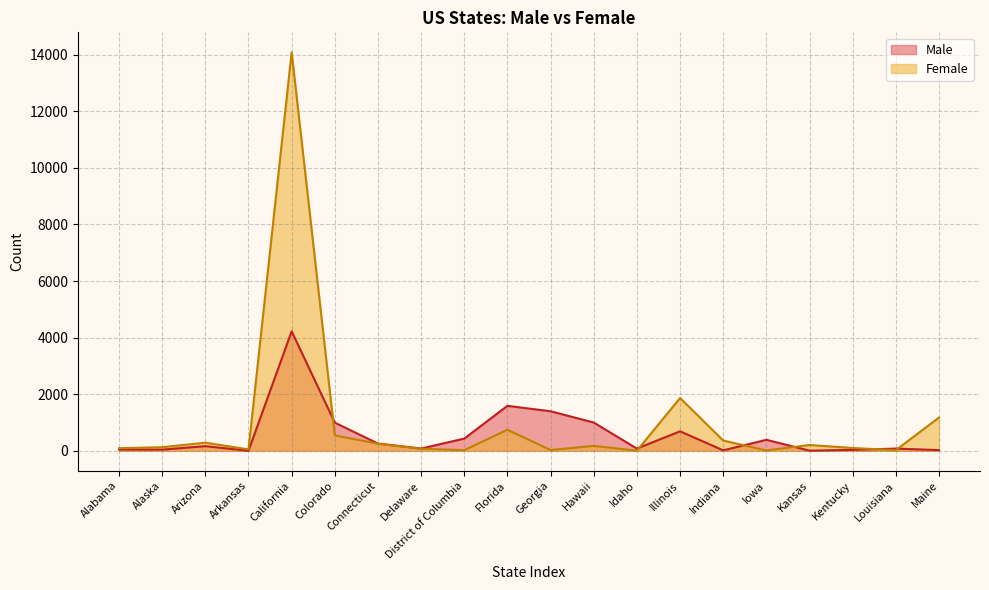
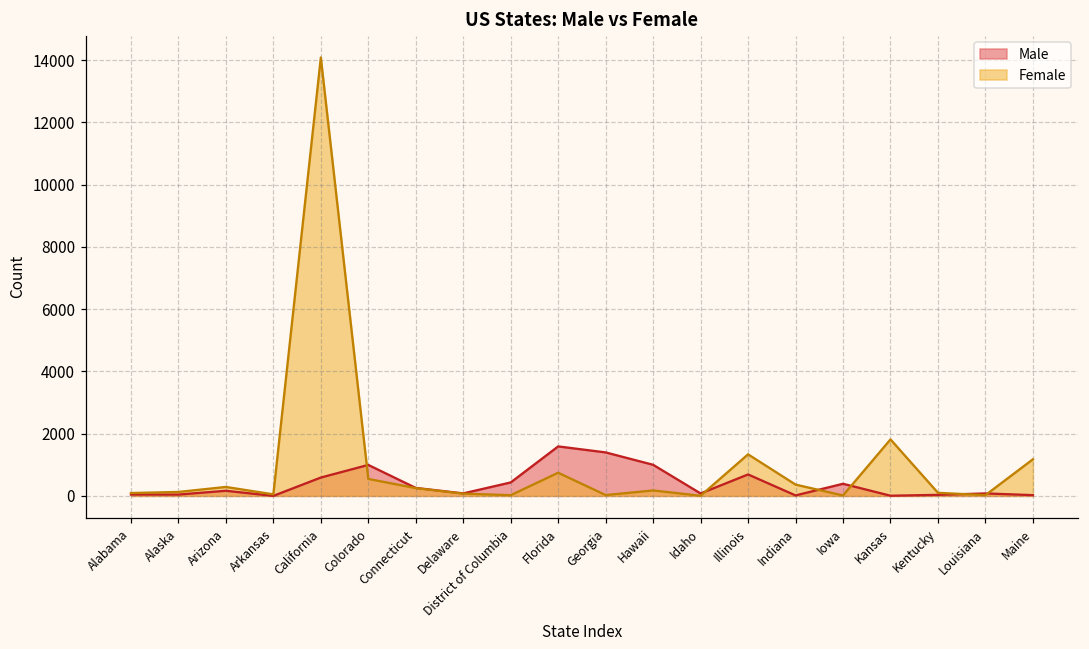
Male, California: 4200 -> 600
Female, Illinois: 1900 -> 1300
Female, Kansas: 200 -> 1800
